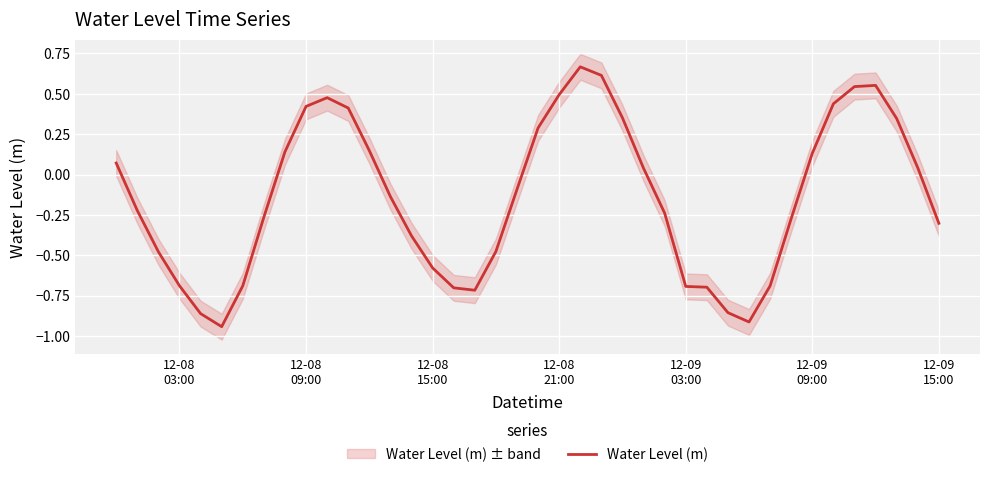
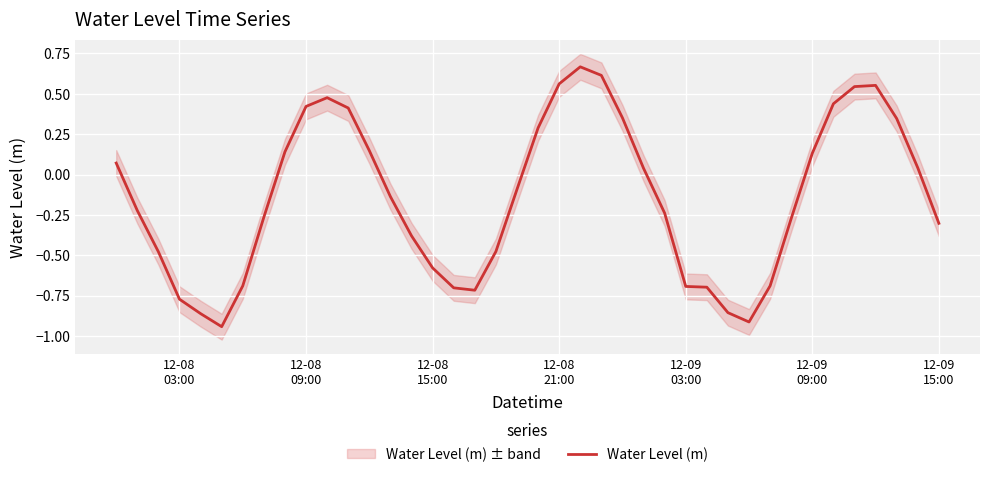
Water Level (m), 12-08 03:00: -0.69 -> -0.77
Water Level (m), 12-08 21:00: 0.49 -> 0.56
